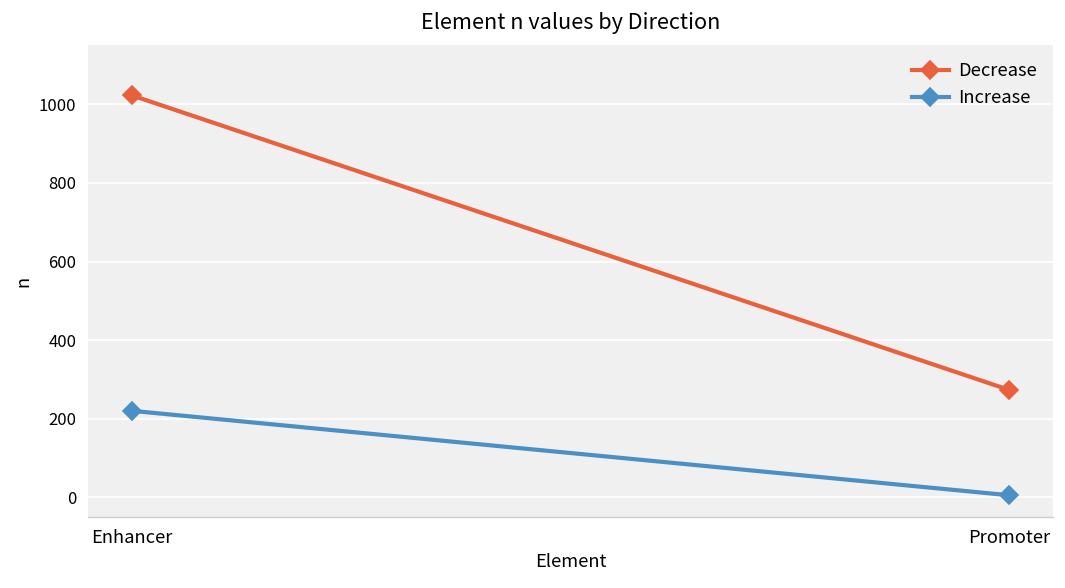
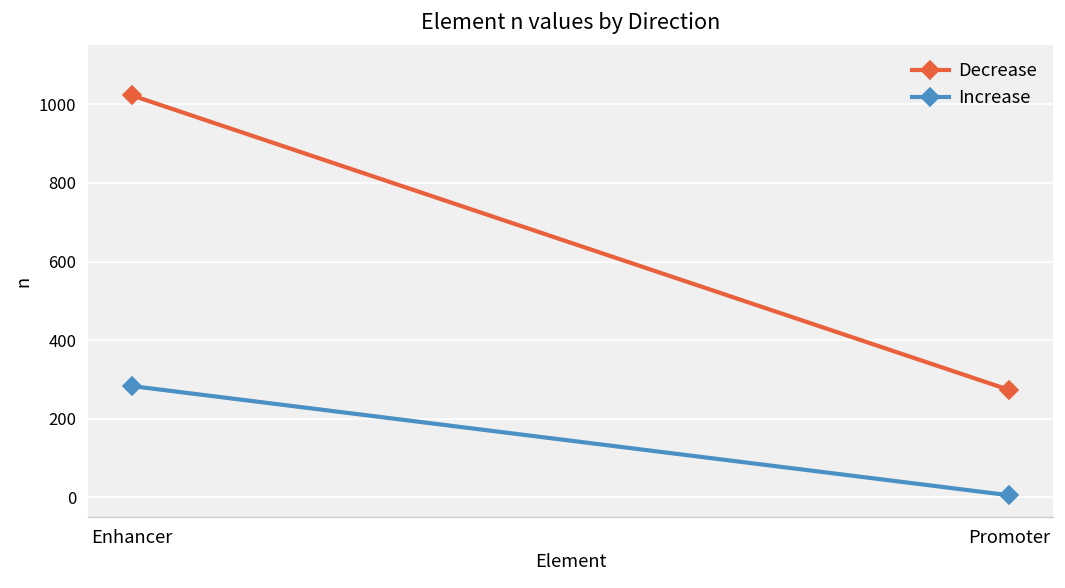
Increase, Enhancer: 220 -> 280
